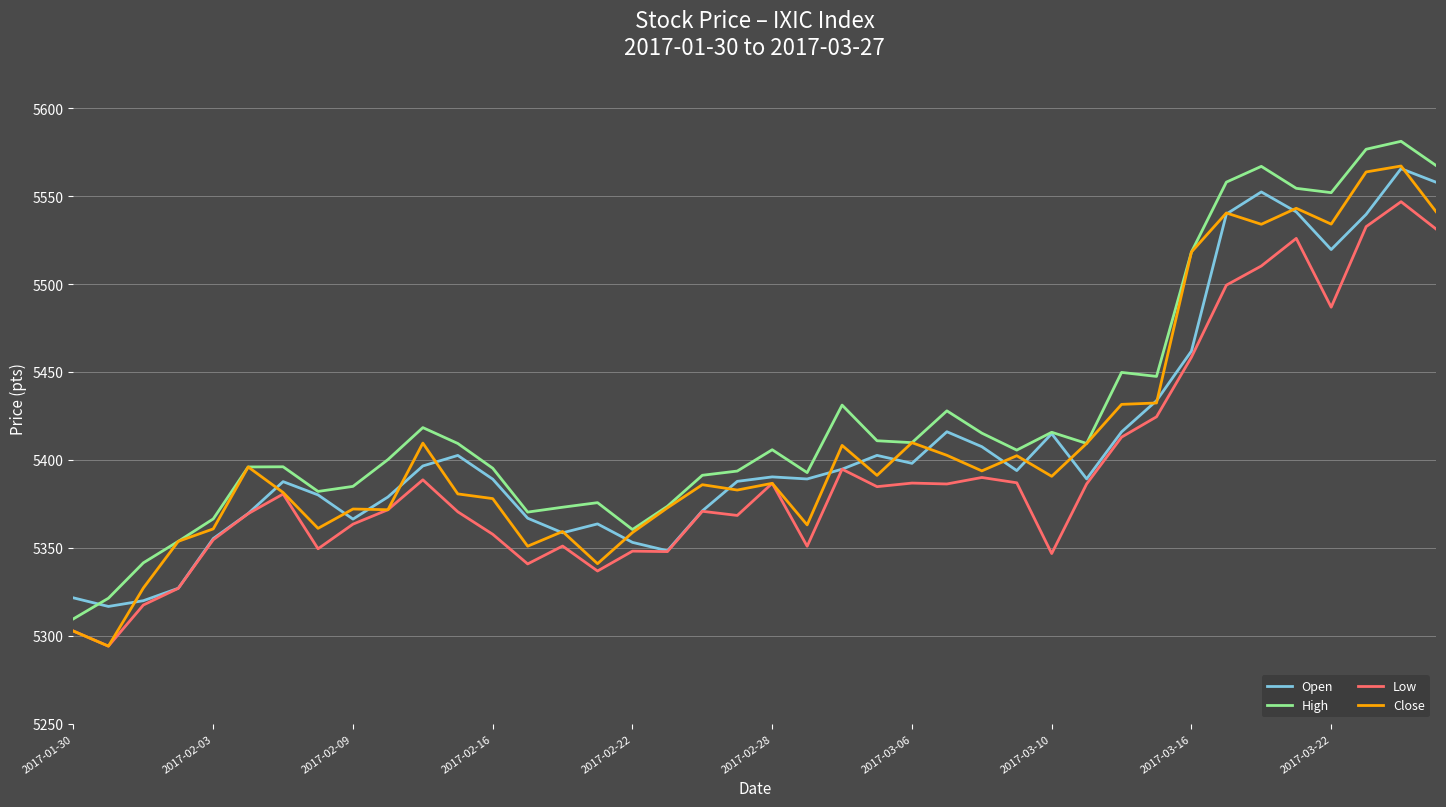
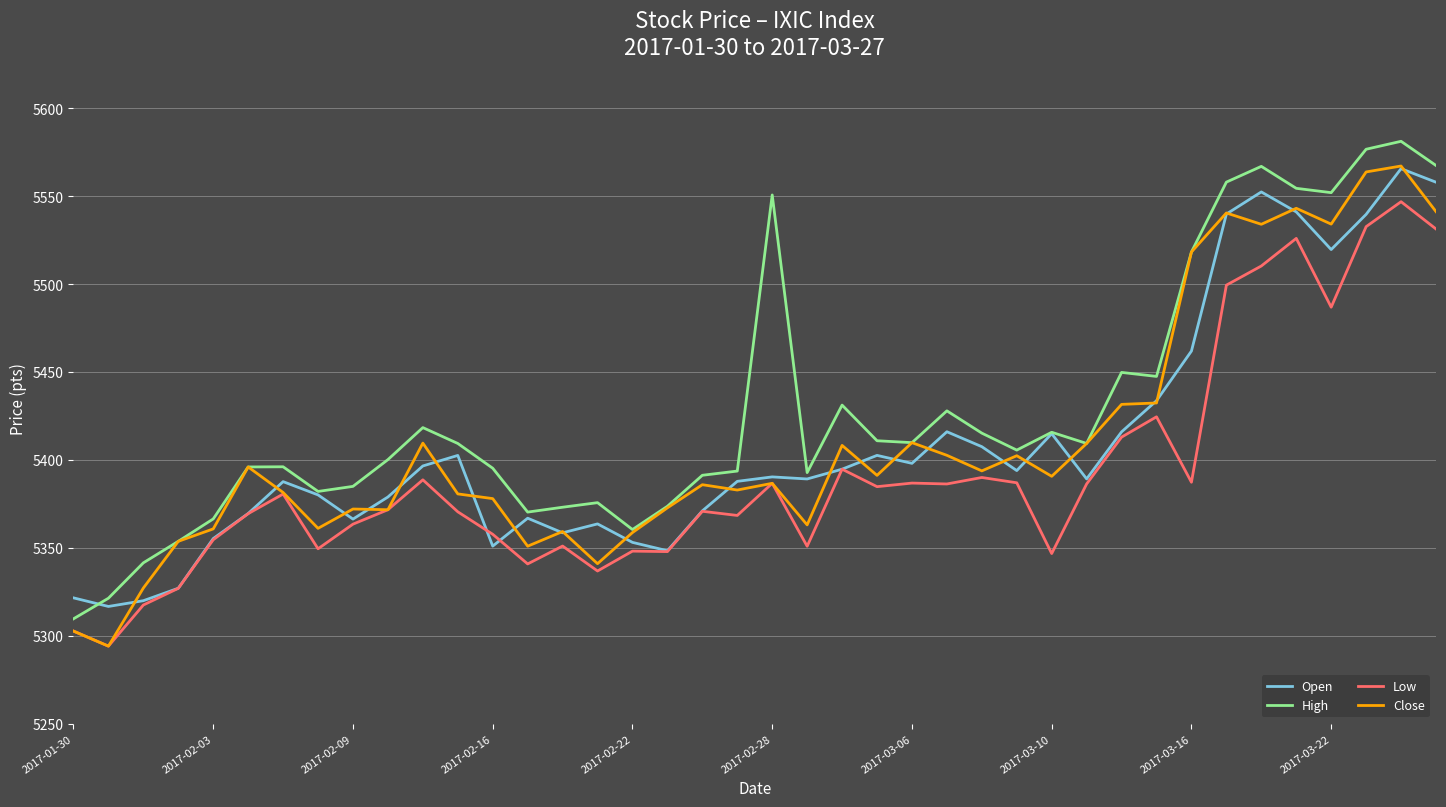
Open, 2017-02-16: 5389 -> 5351
High, 2017-02-28: 5406 -> 5551
Low, 2017-03-16: 5458 -> 5387
